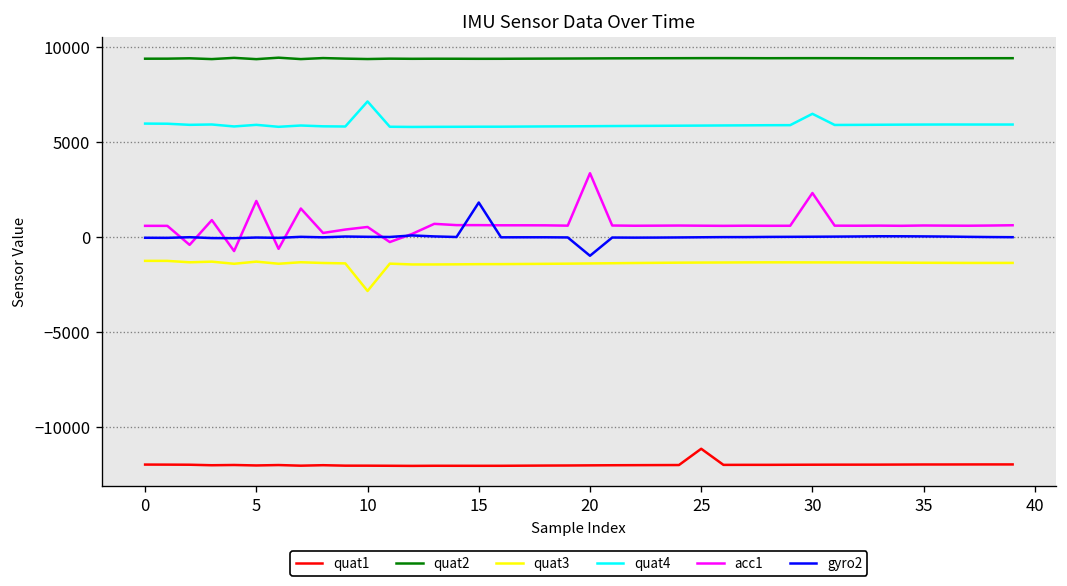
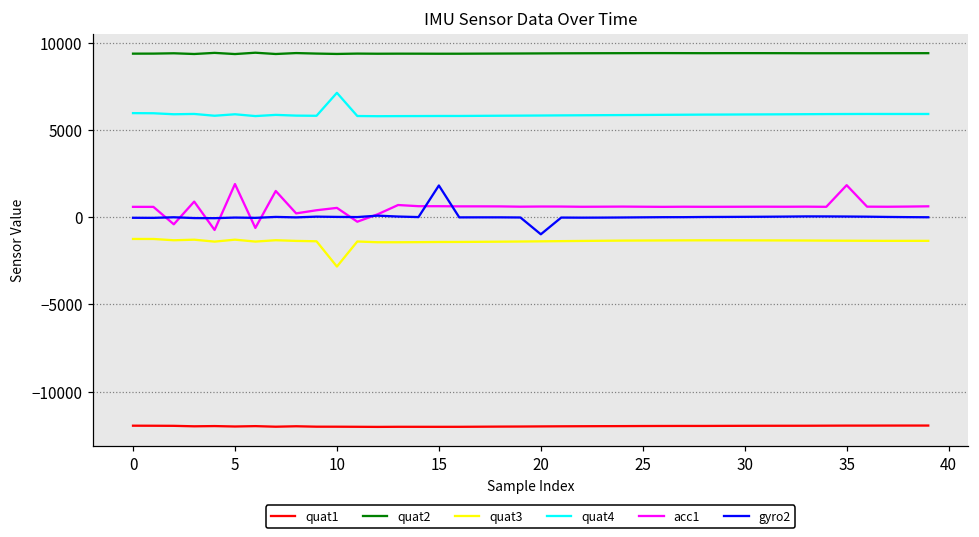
acc1, 20: 3400 -> 600
quat1, 25: -11100 -> -12000
quat4, 30: 6500 -> 5900
acc1, 30: 2300 -> 600
acc1, 35: 600 -> 1800
